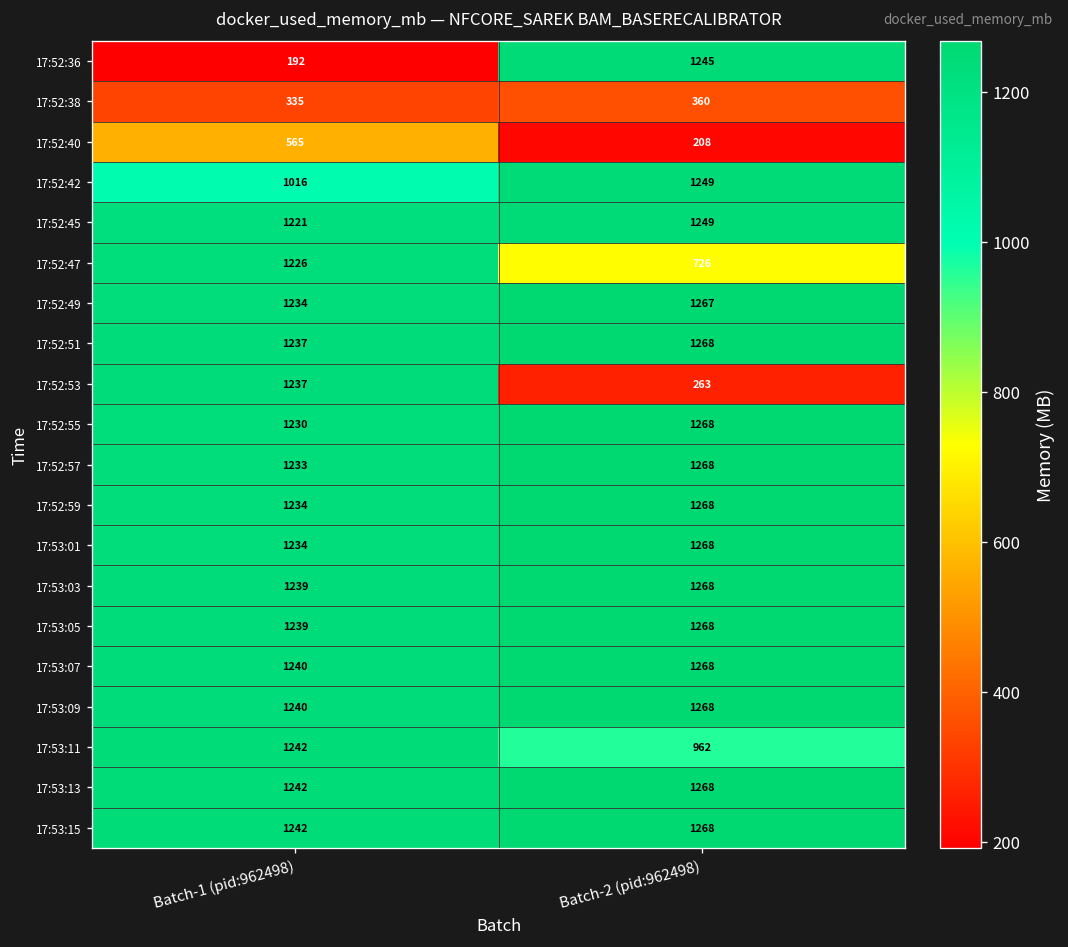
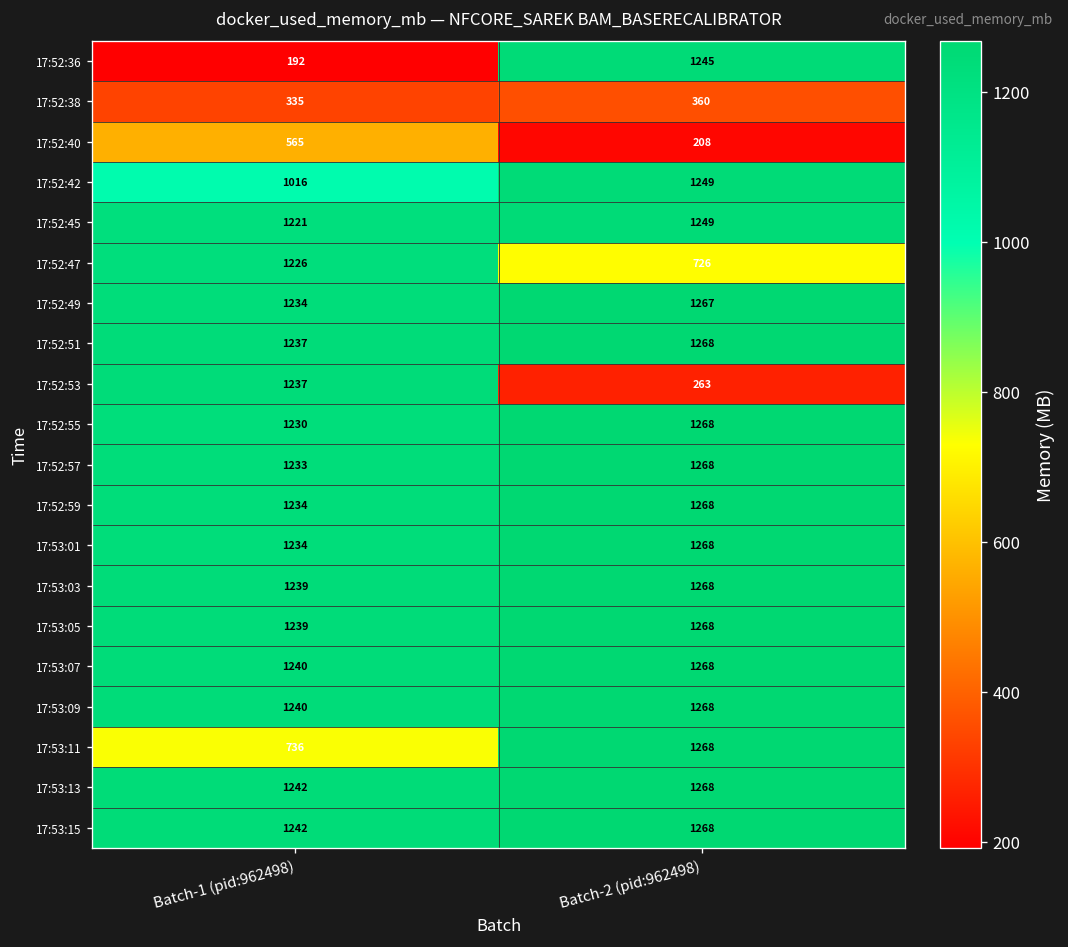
17:53:11, Batch-1 (pid:962498): 1242 -> 736
17:53:11, Batch-2 (pid:962498): 962 -> 1268
